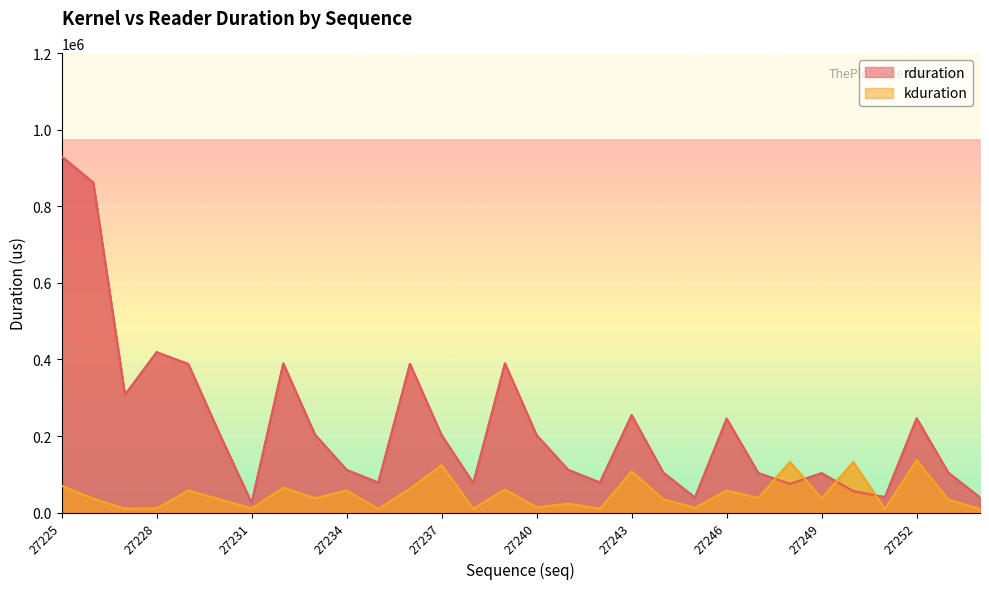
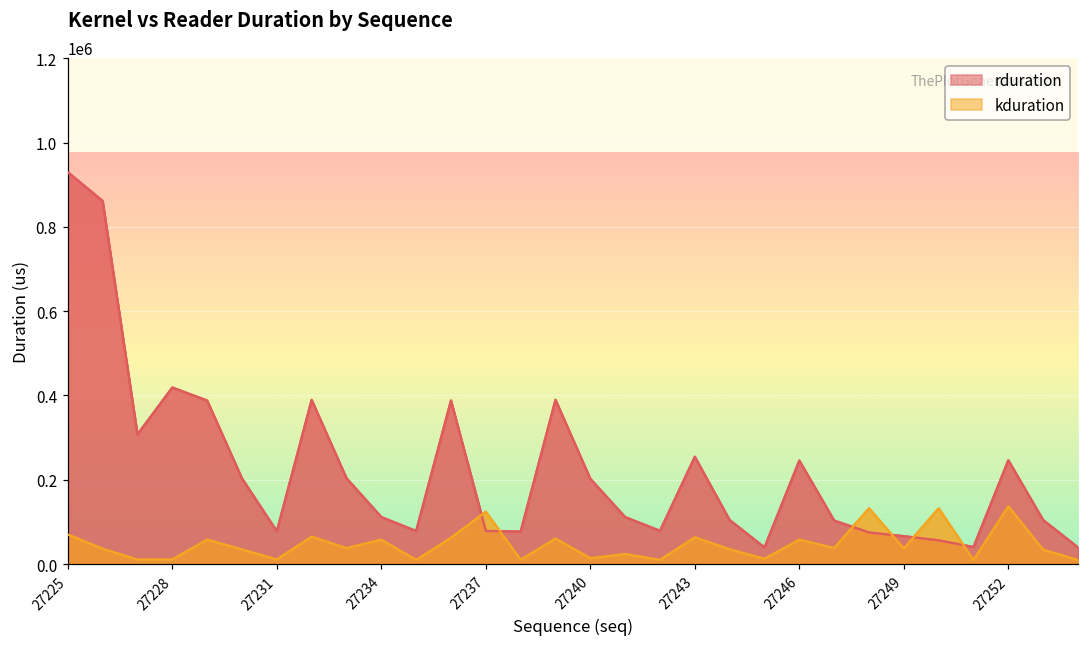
rduration, 27231: 30000 -> 80000
rduration, 27237: 200000 -> 80000
kduration, 27243: 110000 -> 60000
rduration, 27249: 100000 -> 70000
